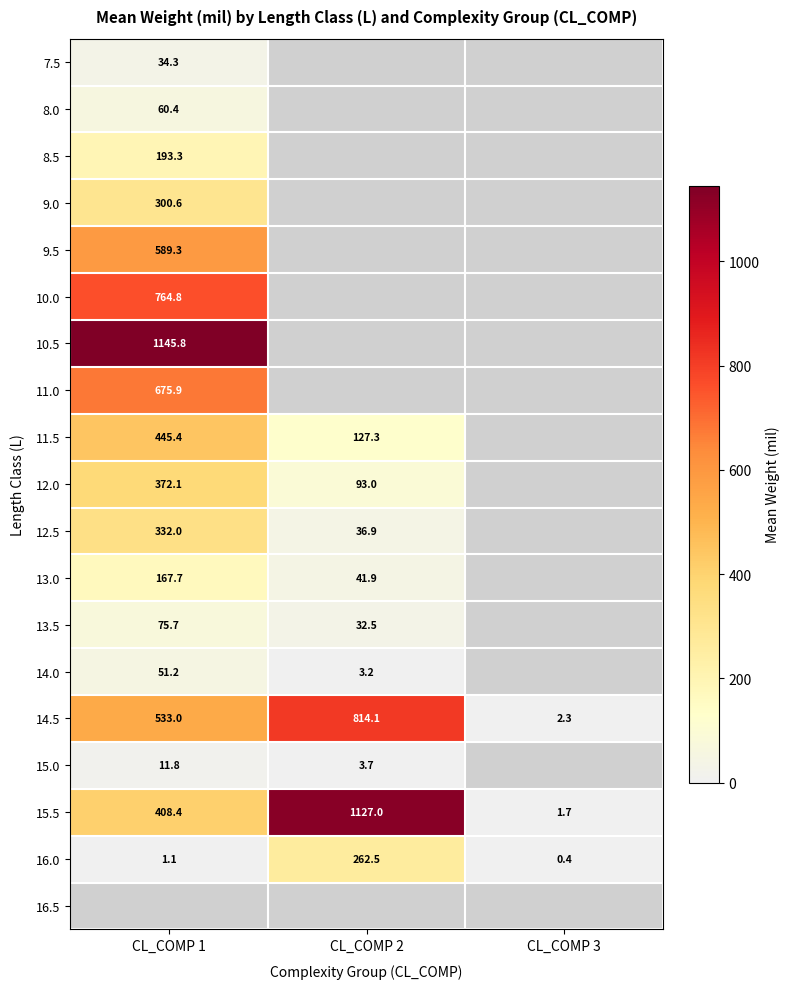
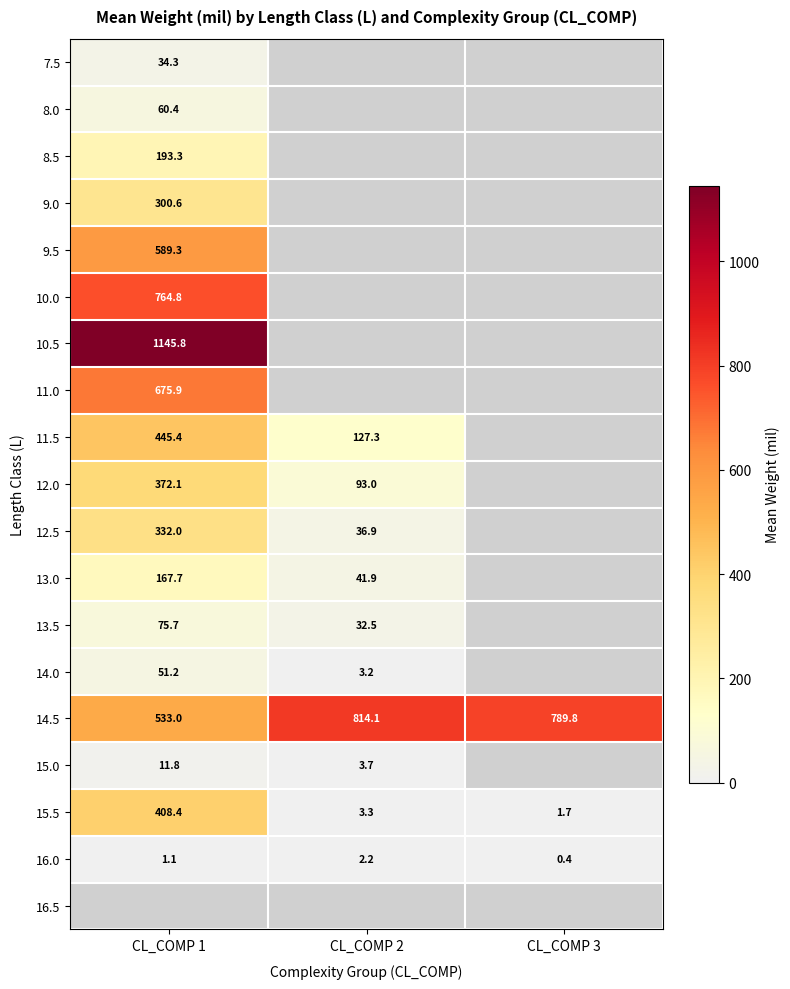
14.5, CL_COMP 3: 2.3 -> 789.8
15.5, CL_COMP 2: 1127.0 -> 3.3
16.0, CL_COMP 2: 262.5 -> 2.2
